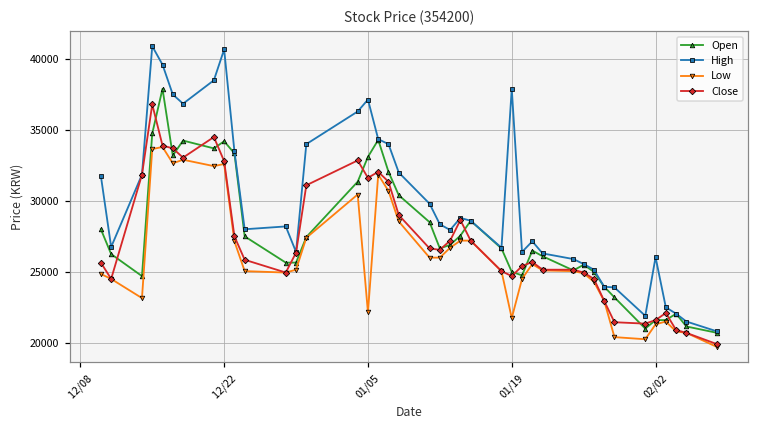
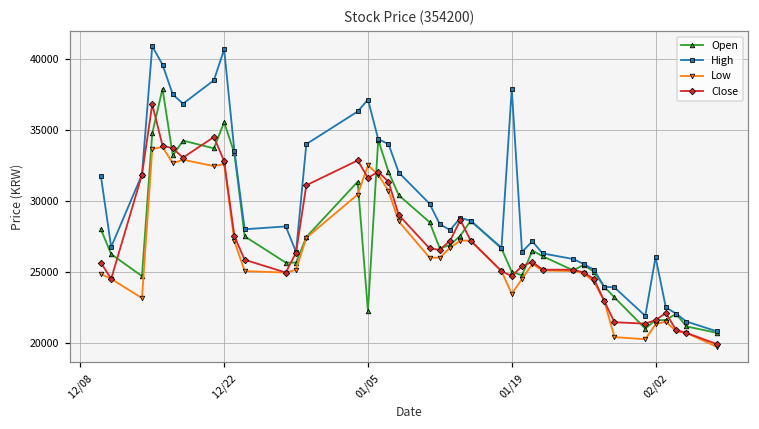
Open, 12/22: 34200 -> 35500
Open, 01/05: 33100 -> 22200
Low, 01/05: 22100 -> 32500
Low, 01/19: 21700 -> 23500
